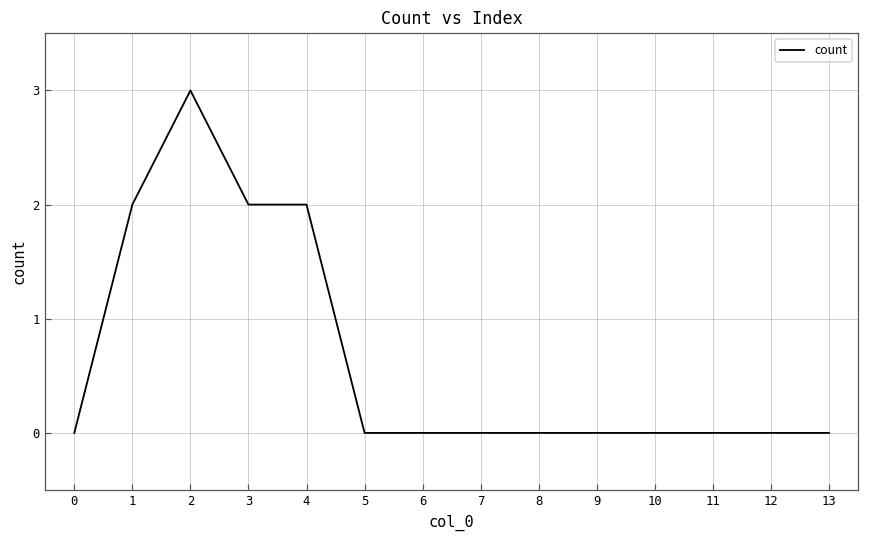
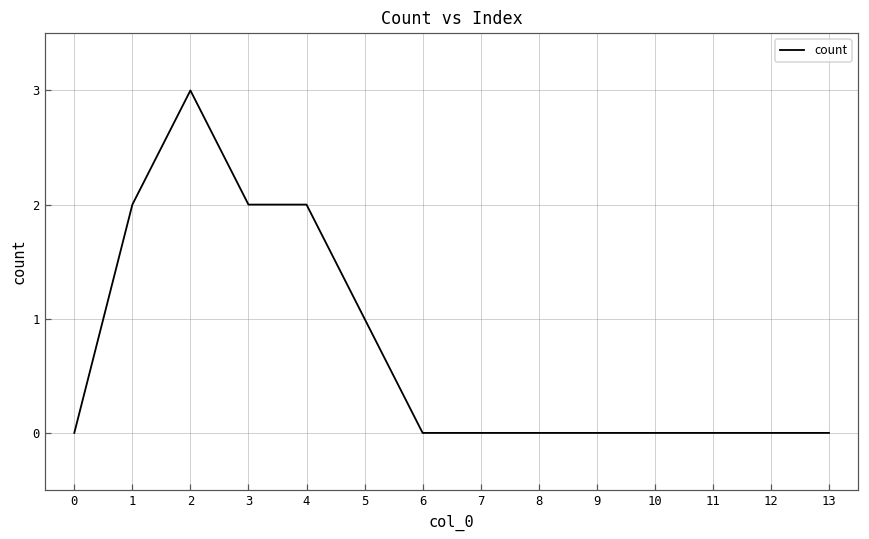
5: 0 -> 1
